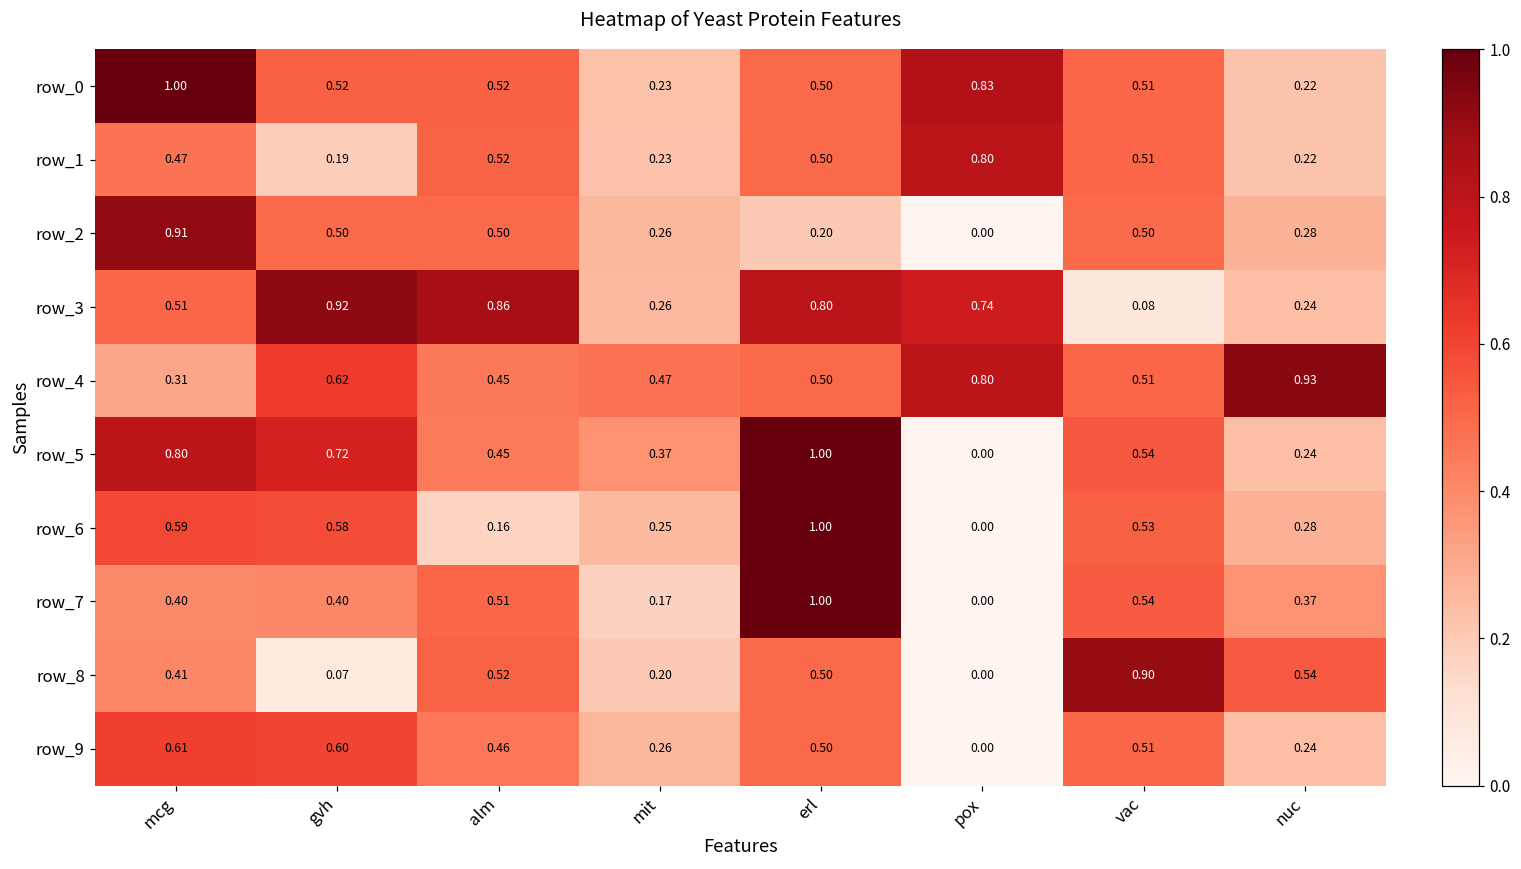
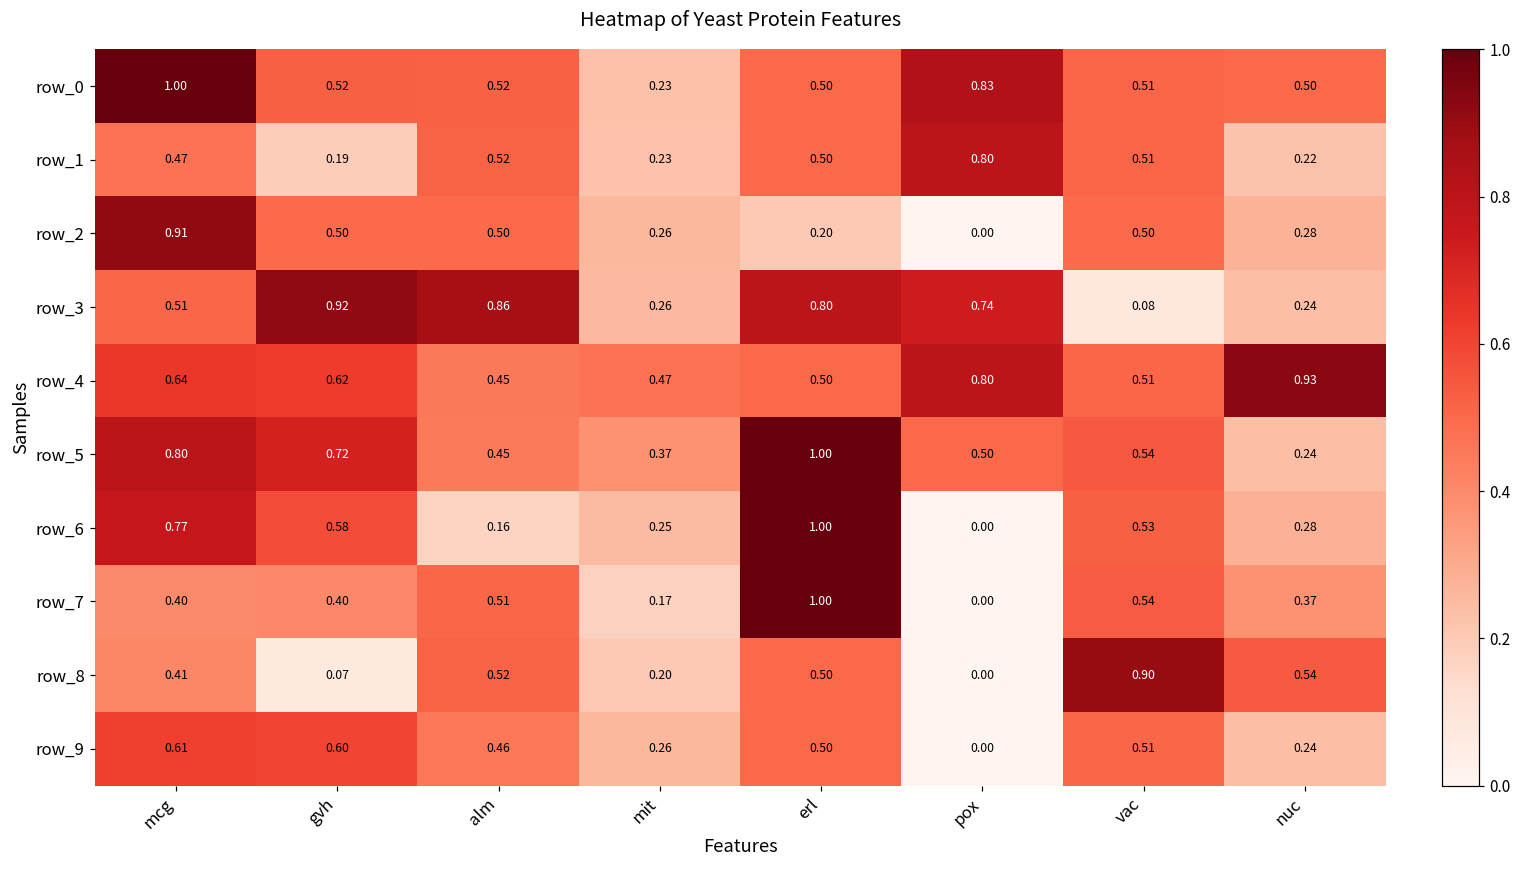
row_0, nuc: 0.22 -> 0.50
row_4, mcg: 0.31 -> 0.64
row_5, pox: 0.00 -> 0.50
row_6, mcg: 0.59 -> 0.77
